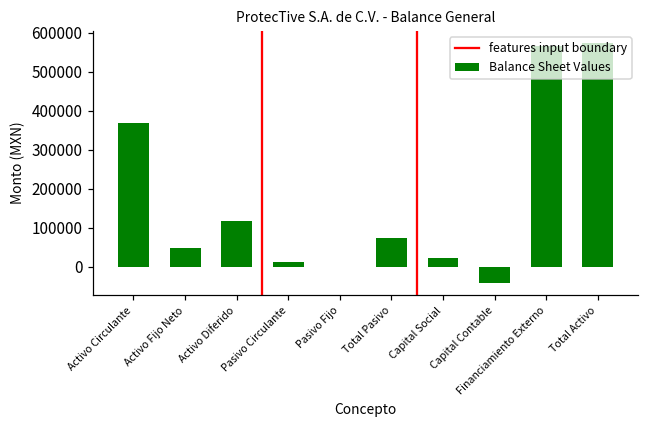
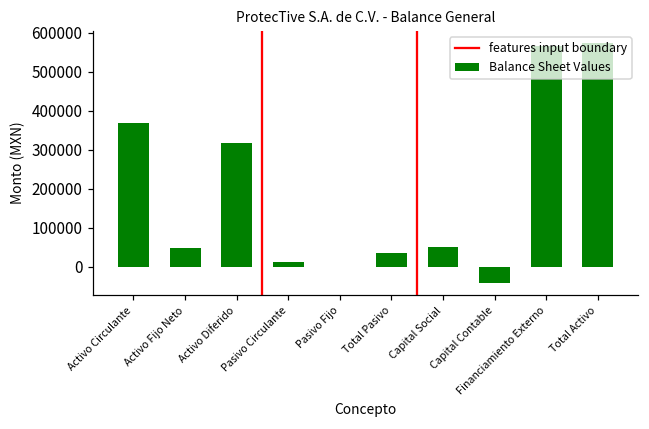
Activo Diferido: 120000 -> 320000
Total Pasivo: 70000 -> 30000
Capital Social: 20000 -> 50000
